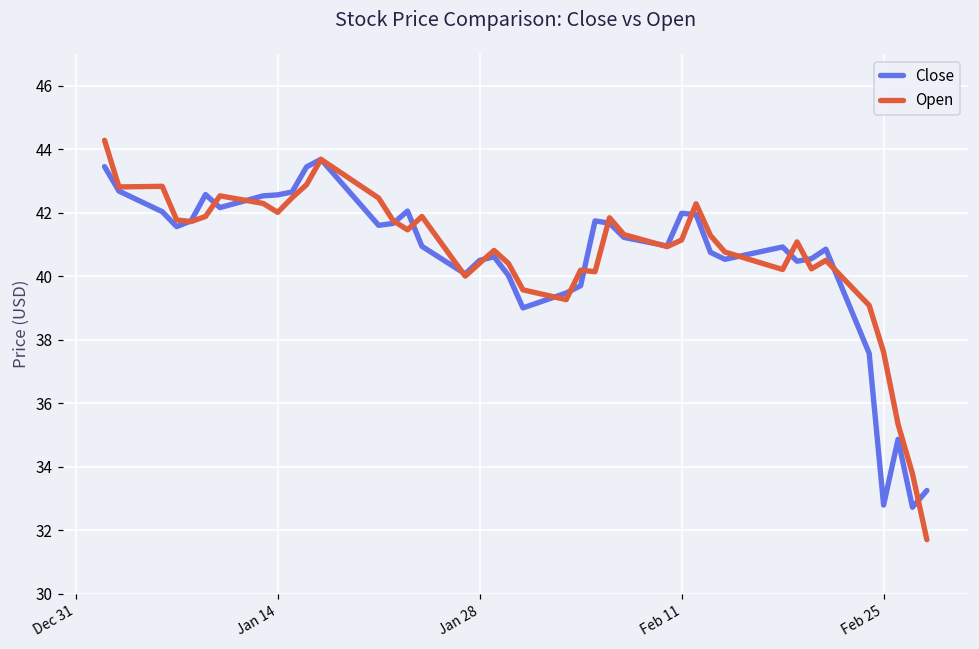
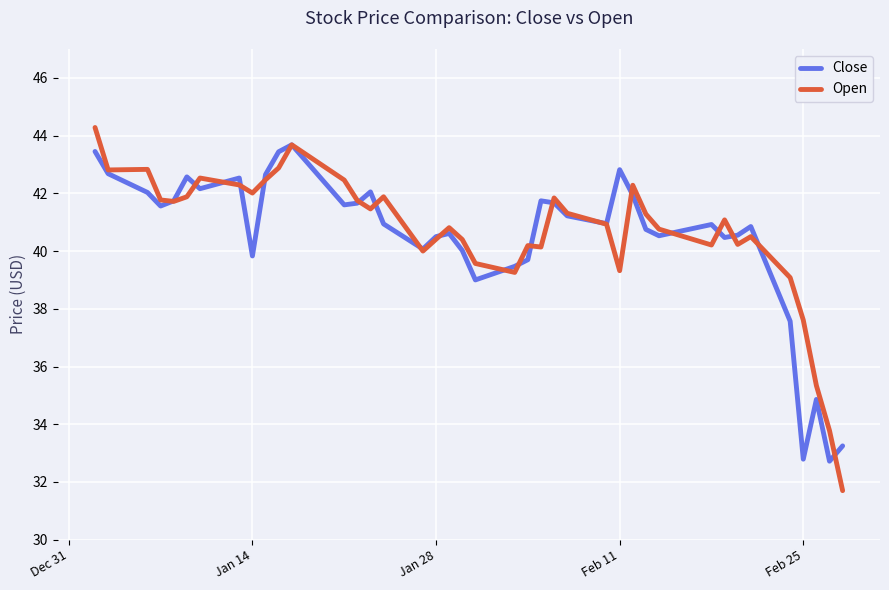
Close, Jan 14: 42.6 -> 39.8
Close, Feb 11: 42.0 -> 42.8
Open, Feb 11: 41.1 -> 39.3
